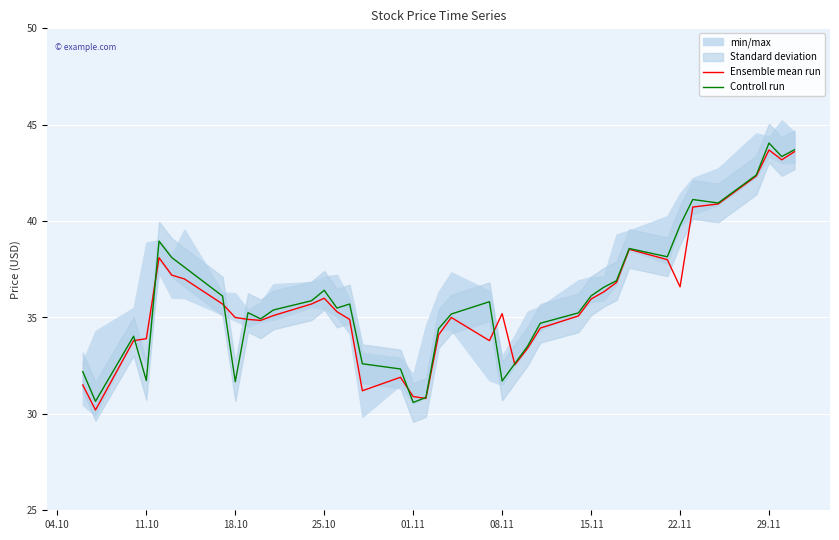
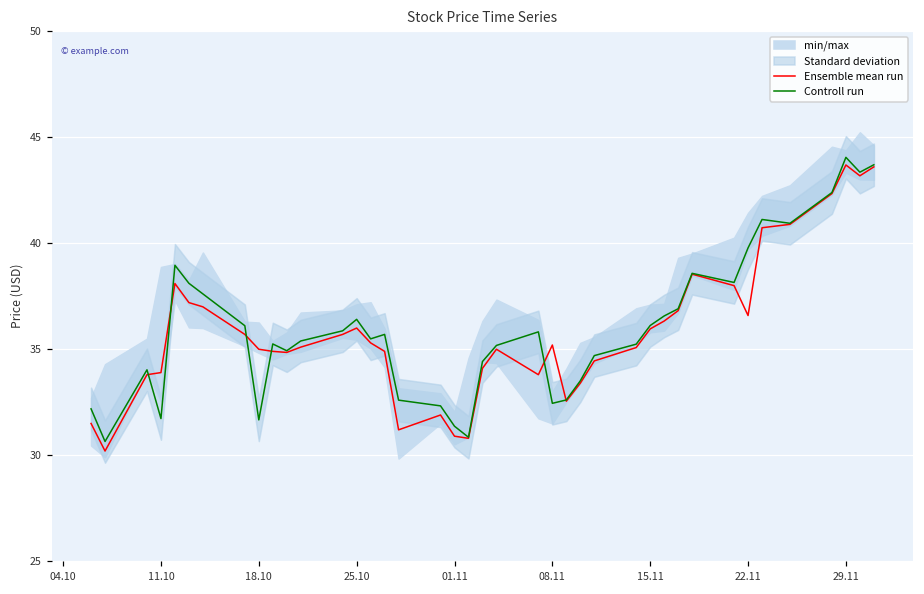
Controll run, 01.11: 30.6 -> 31.4
Controll run, 08.11: 31.7 -> 32.5
